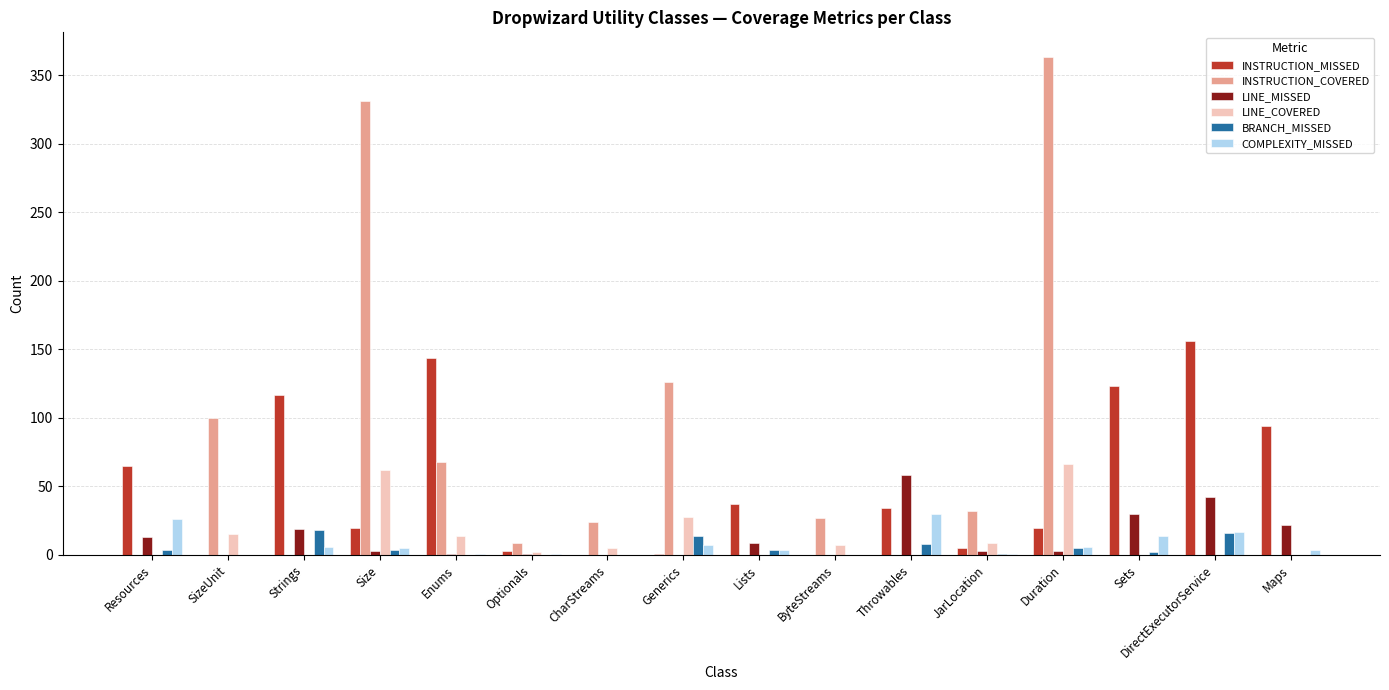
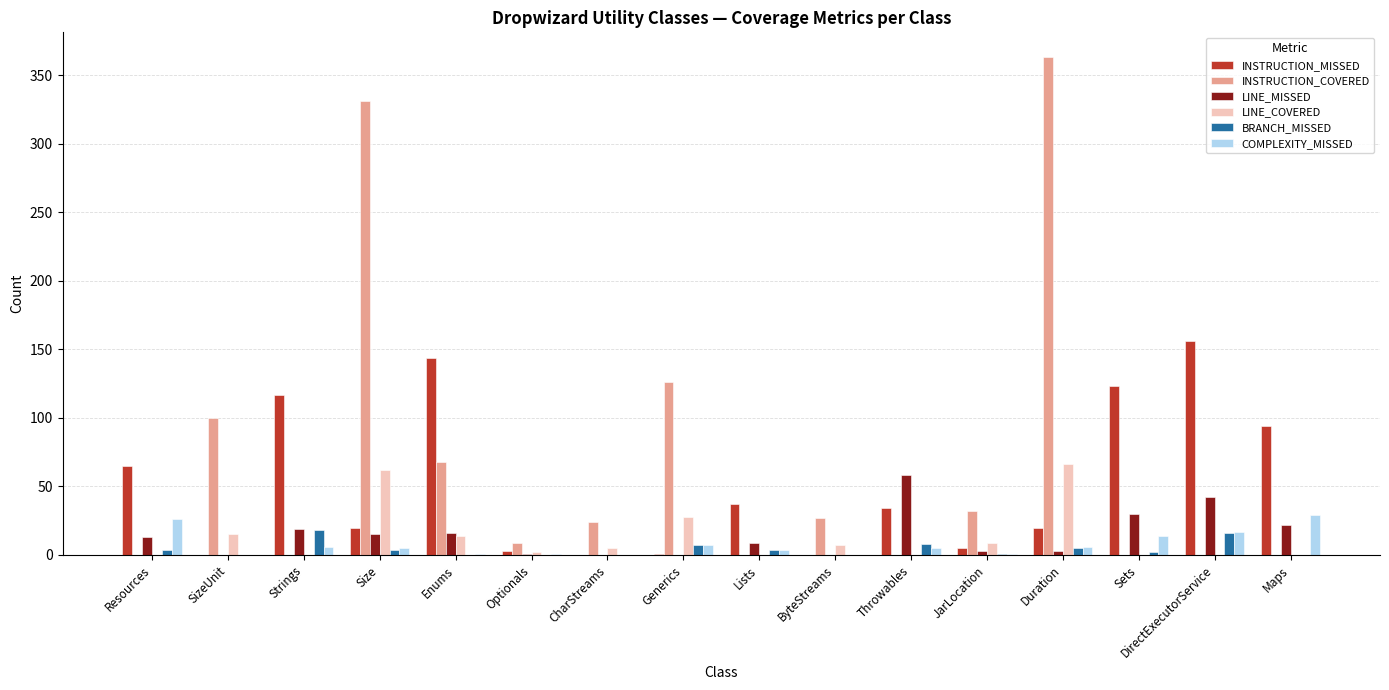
LINE_MISSED, Size: 3 -> 15
LINE_MISSED, Enums: 1 -> 16
BRANCH_MISSED, Generics: 14 -> 7
COMPLEXITY_MISSED, Throwables: 30 -> 5
COMPLEXITY_MISSED, Maps: 4 -> 29
